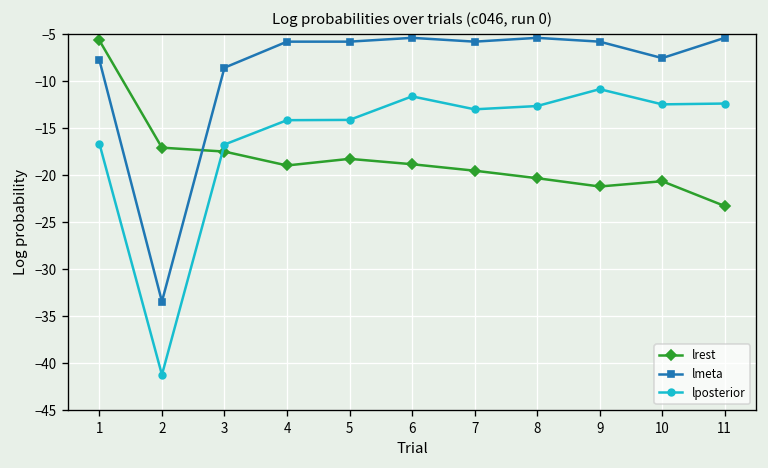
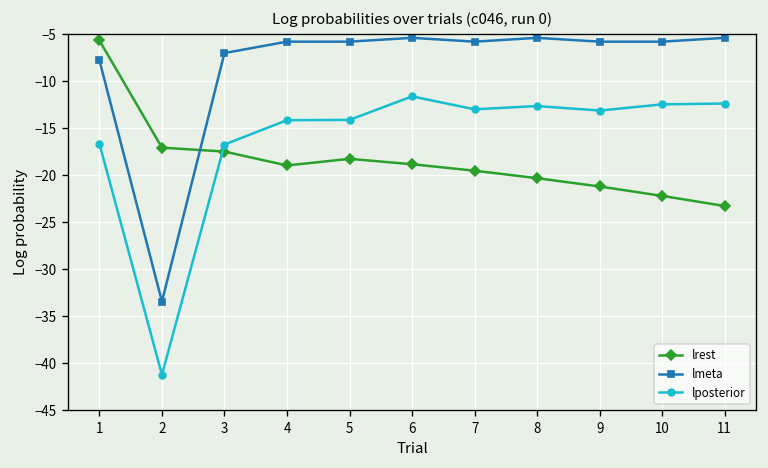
lmeta, 3: -9 -> -7
lposterior, 9: -11 -> -13
lrest, 10: -21 -> -22
lmeta, 10: -8 -> -6
